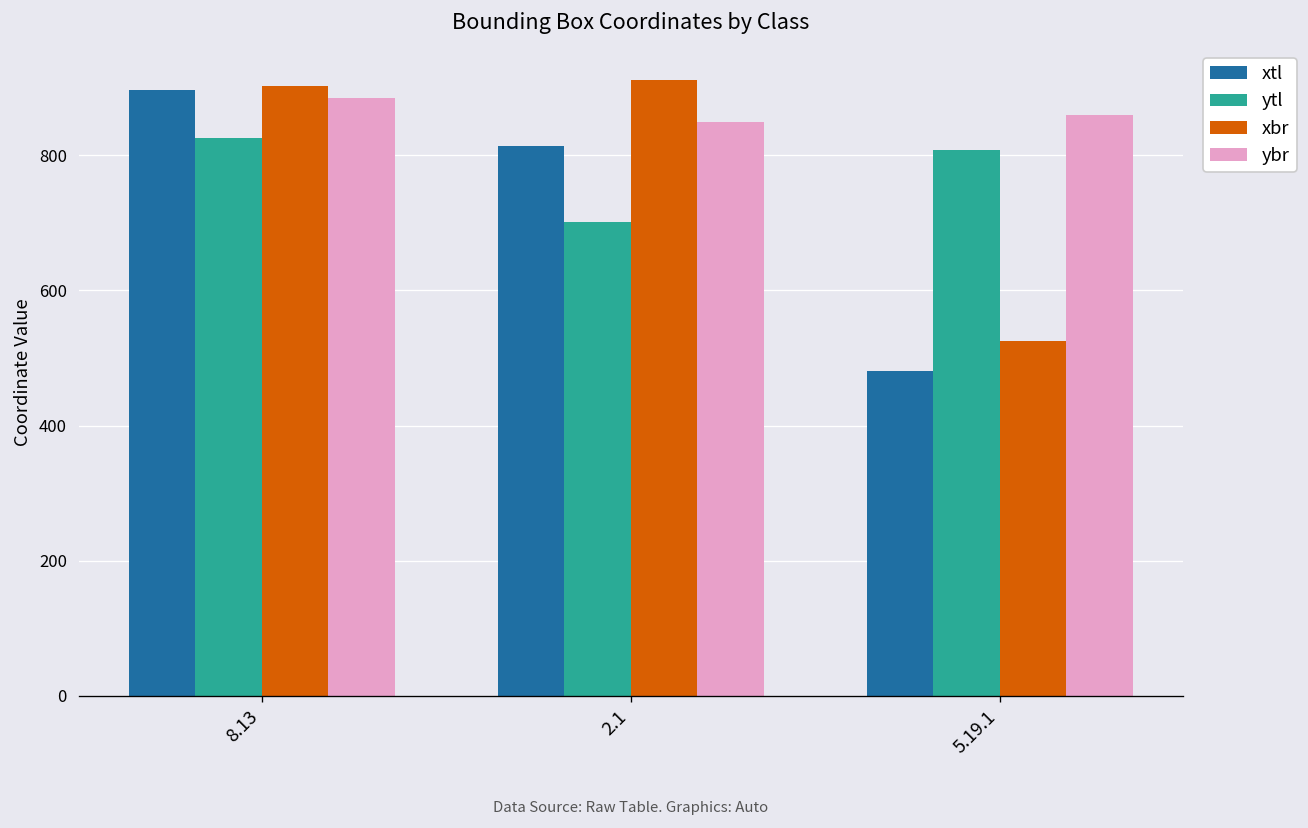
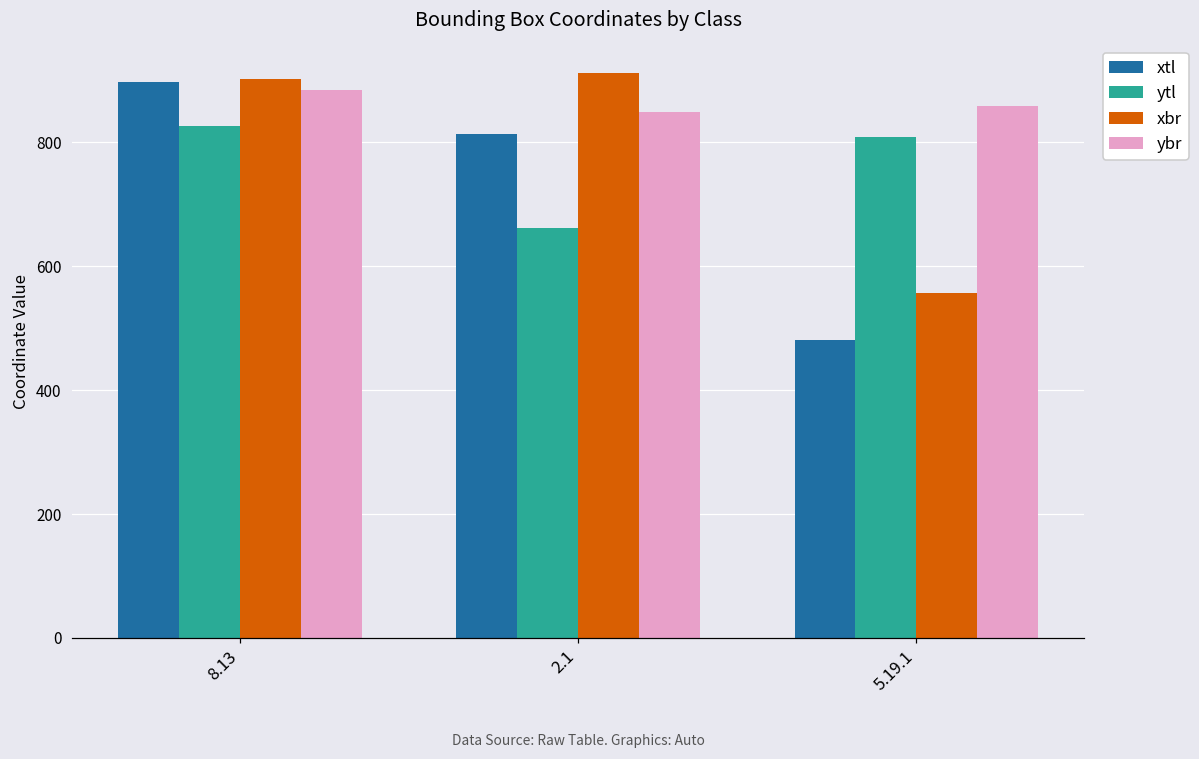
ytl, 2.1: 700 -> 660
xbr, 5.19.1: 530 -> 560
